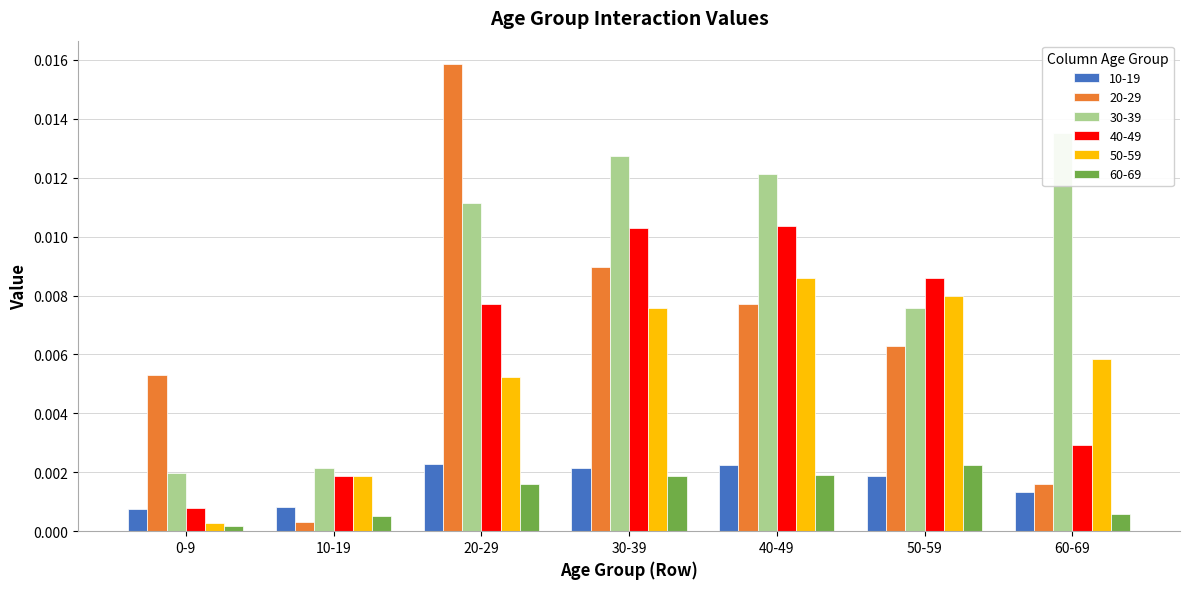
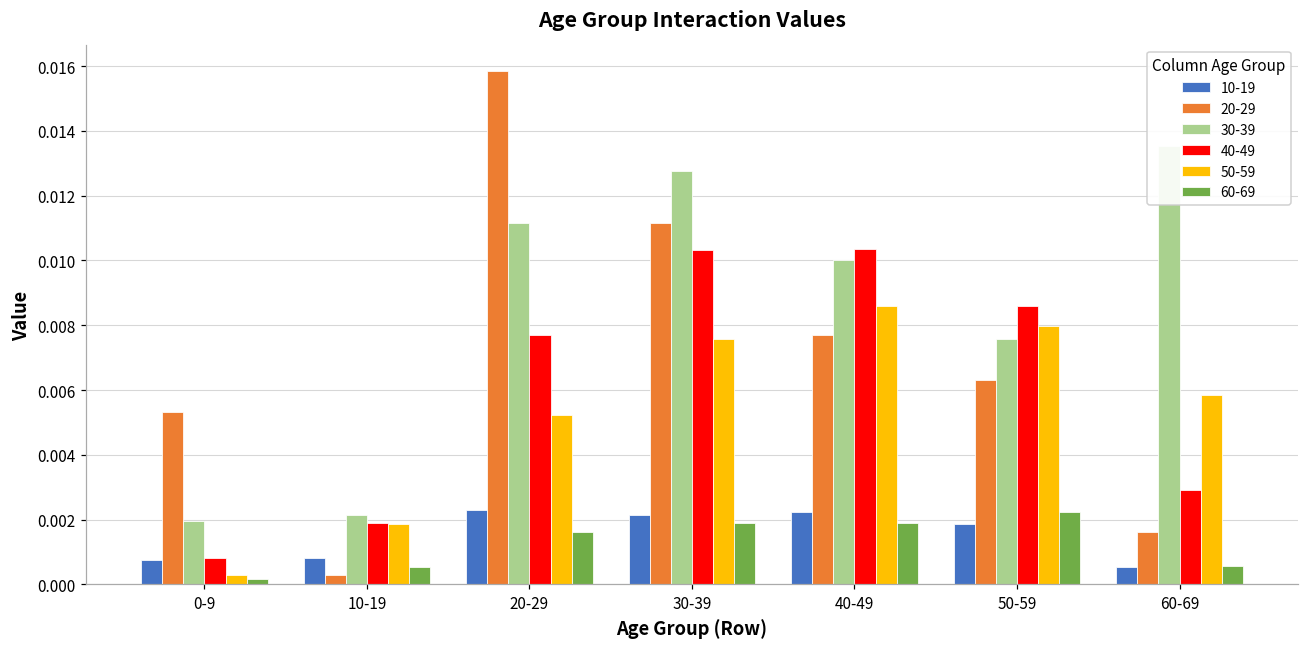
20-29, 30-39: 0.0090 -> 0.0112
30-39, 40-49: 0.0121 -> 0.0100
10-19, 60-69: 0.0013 -> 0.0005
